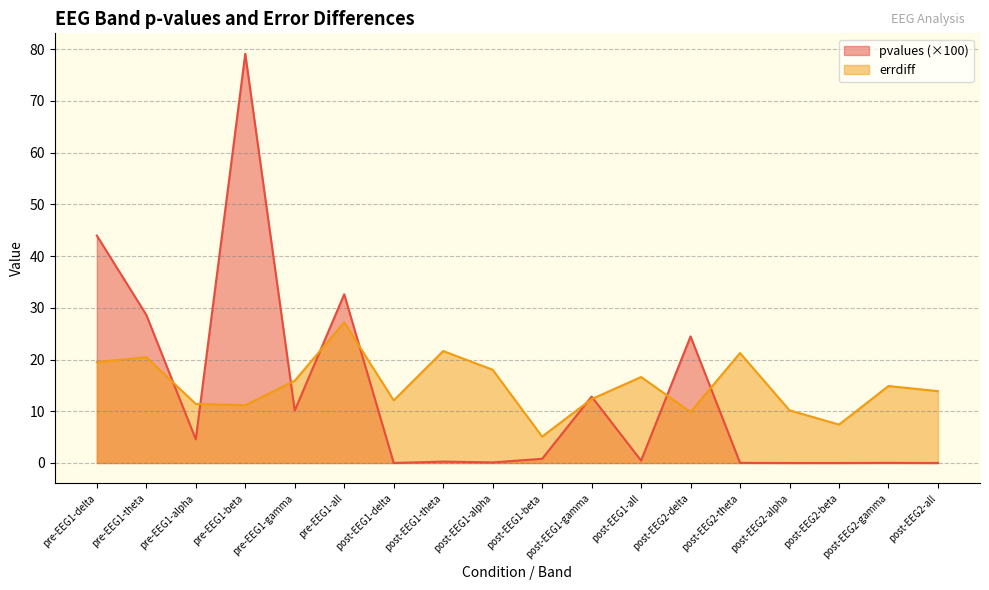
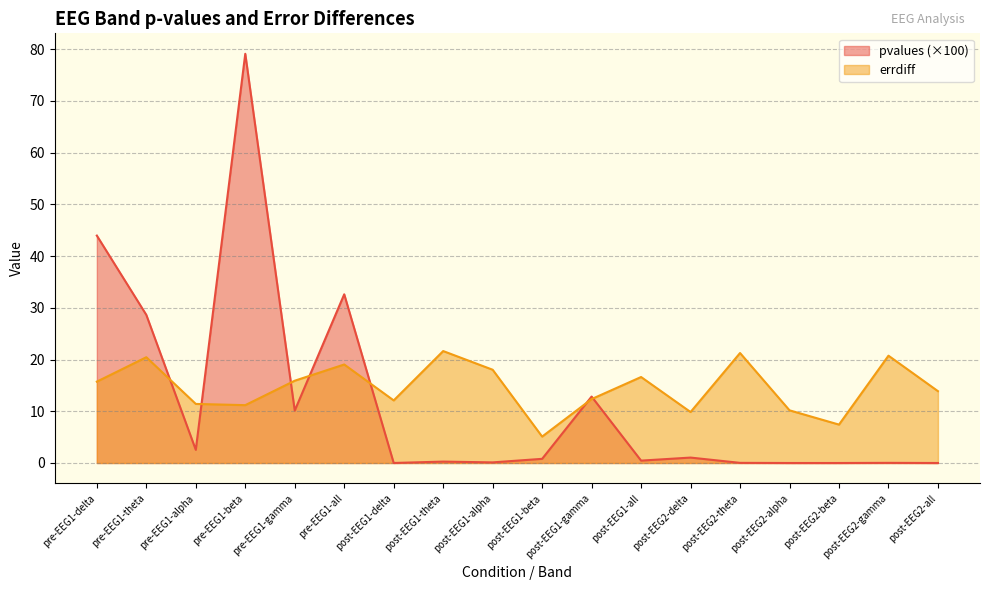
errdiff, pre-EEG1-delta: 20 -> 16
pvalues (×100), pre-EEG1-alpha: 5 -> 3
errdiff, pre-EEG1-all: 27 -> 19
pvalues (×100), post-EEG2-delta: 24 -> 1
errdiff, post-EEG2-gamma: 15 -> 21
